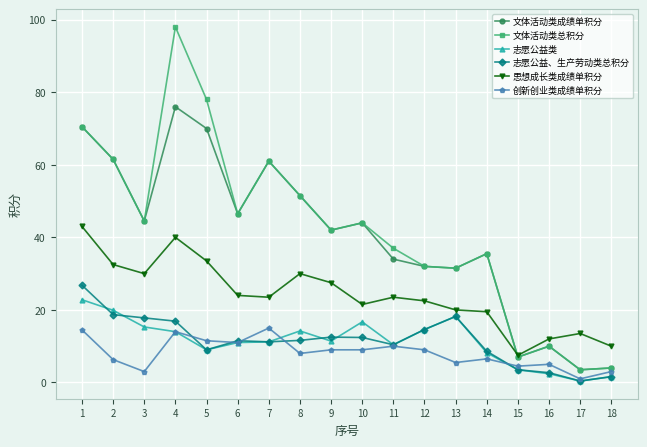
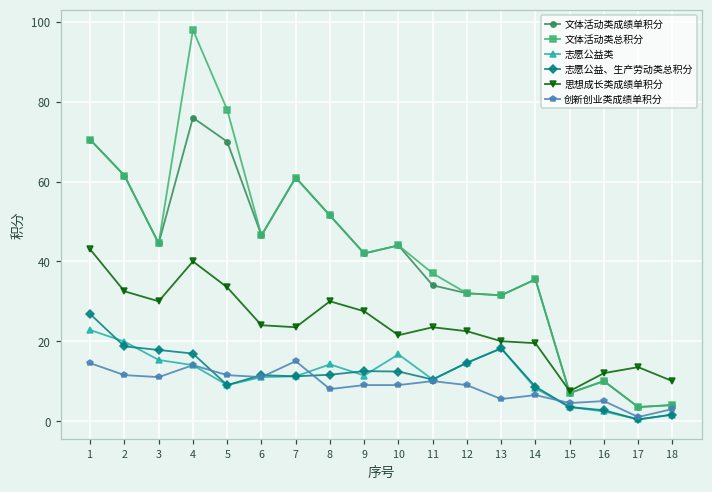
创新创业类成绩单积分, 2: 6 -> 12
创新创业类成绩单积分, 3: 3 -> 11
